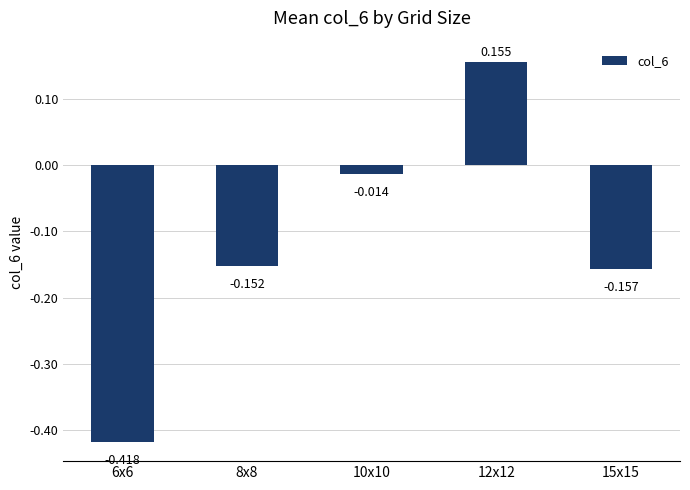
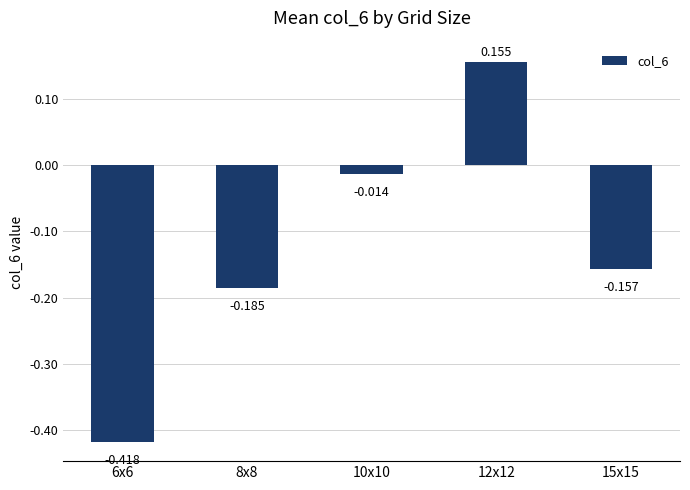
8x8: -0.152 -> -0.185
